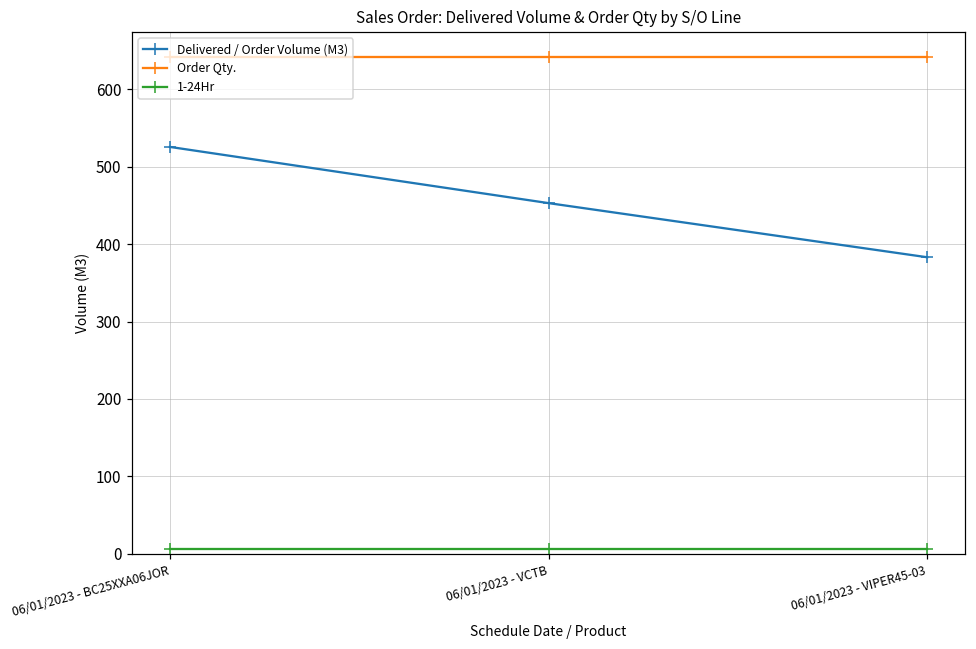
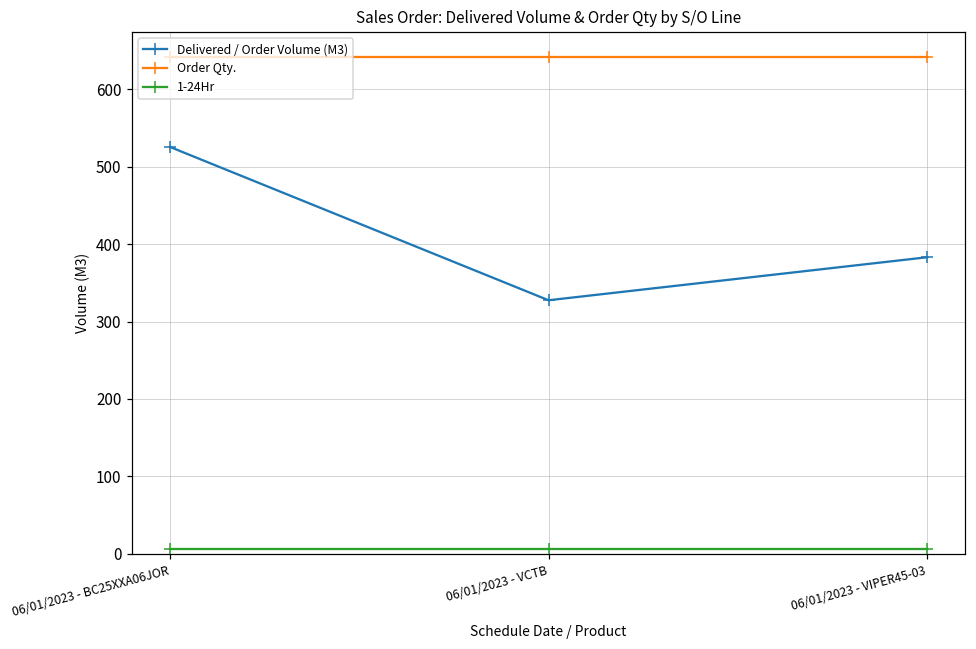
Delivered / Order Volume (M3), 06/01/2023 - VCTB: 450 -> 330
